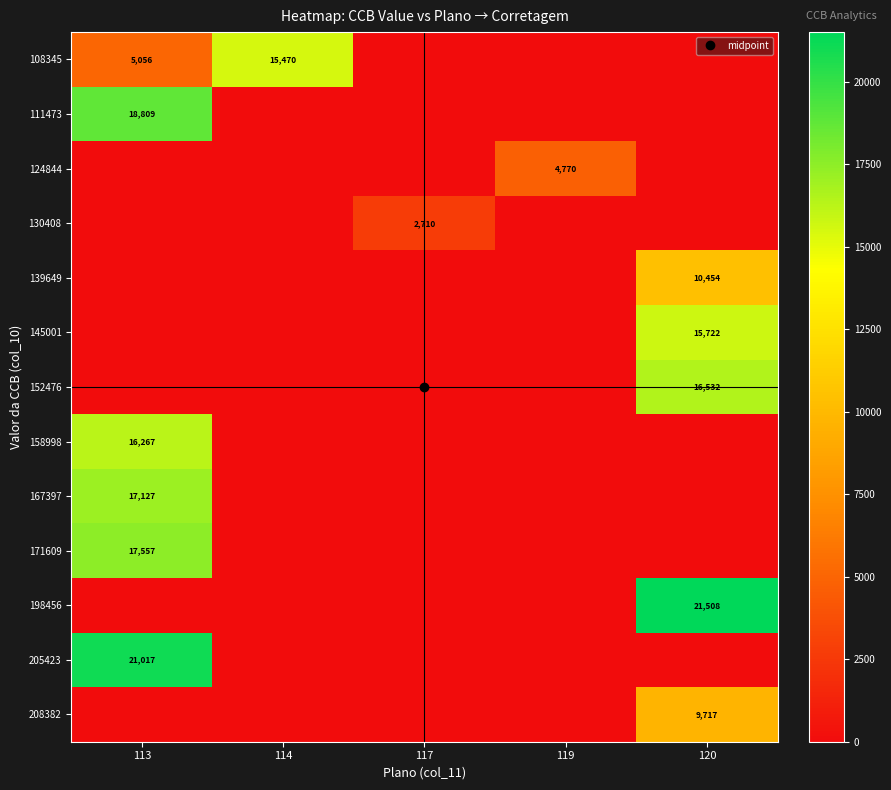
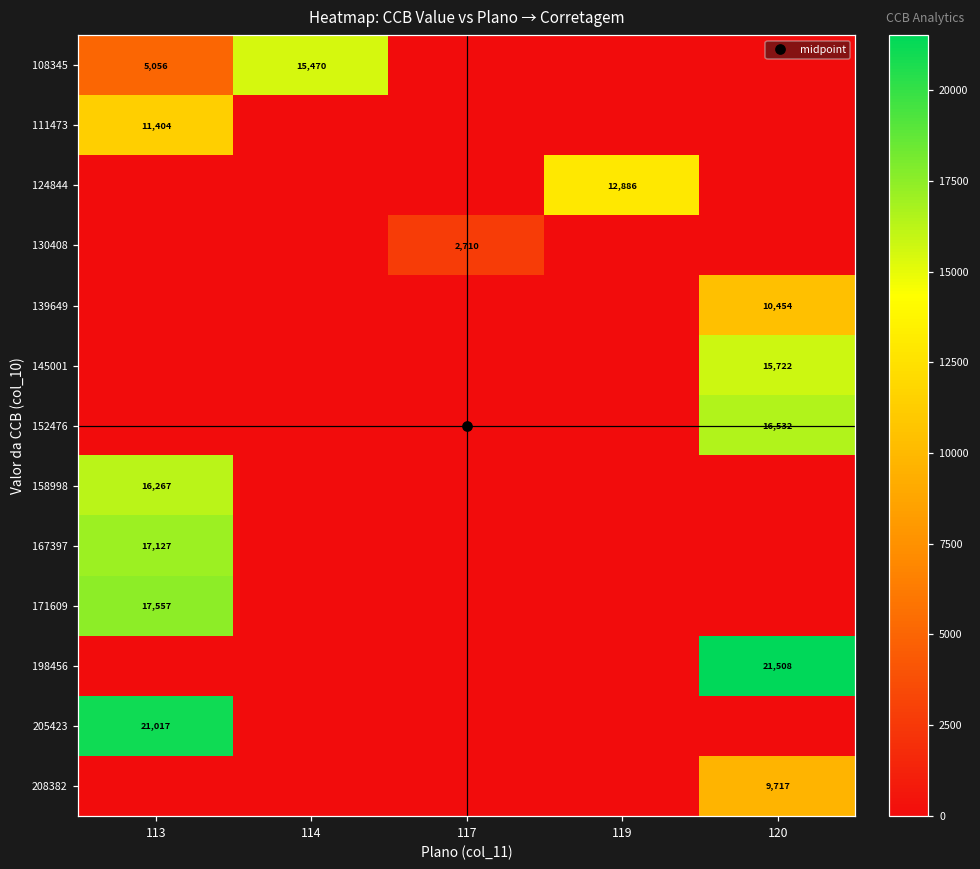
111473, 113: 18,809 -> 11,404
124844, 119: 4,770 -> 12,886
